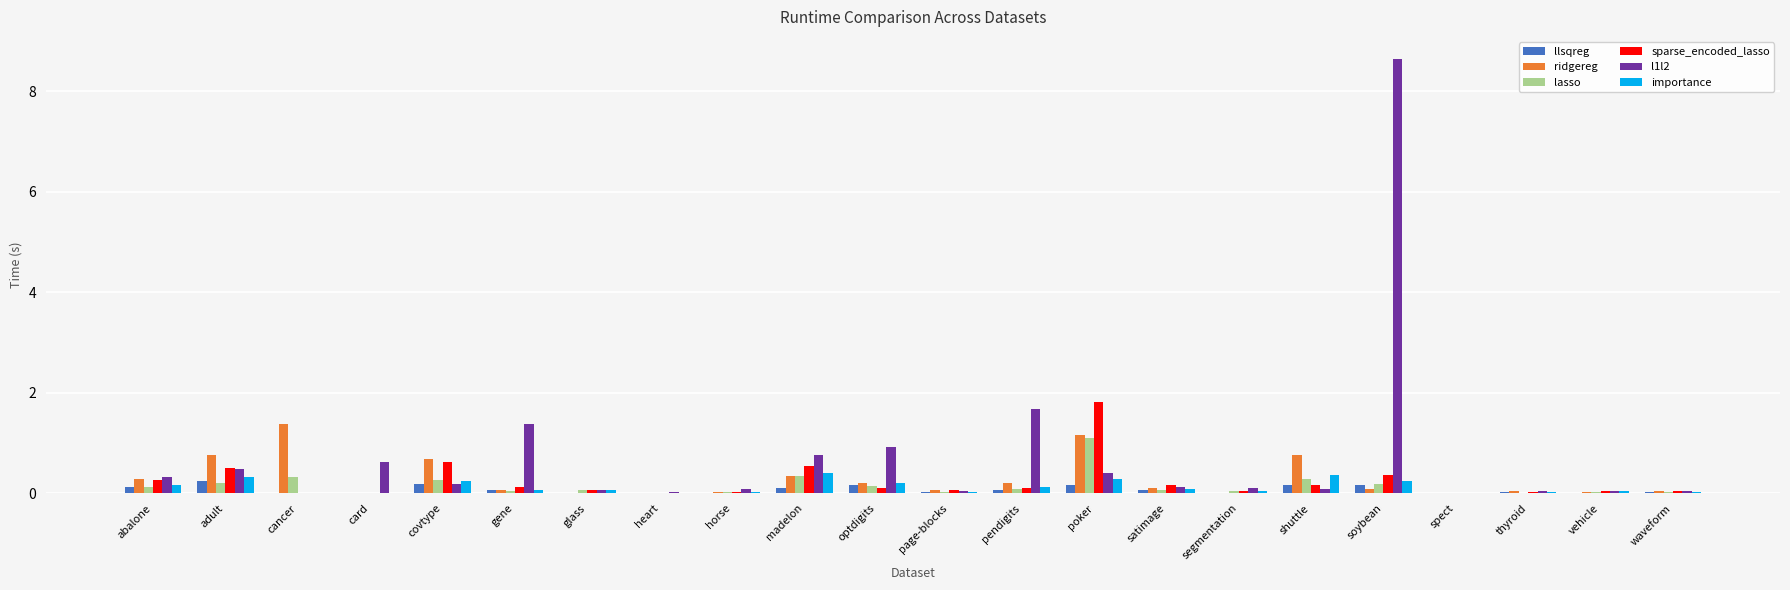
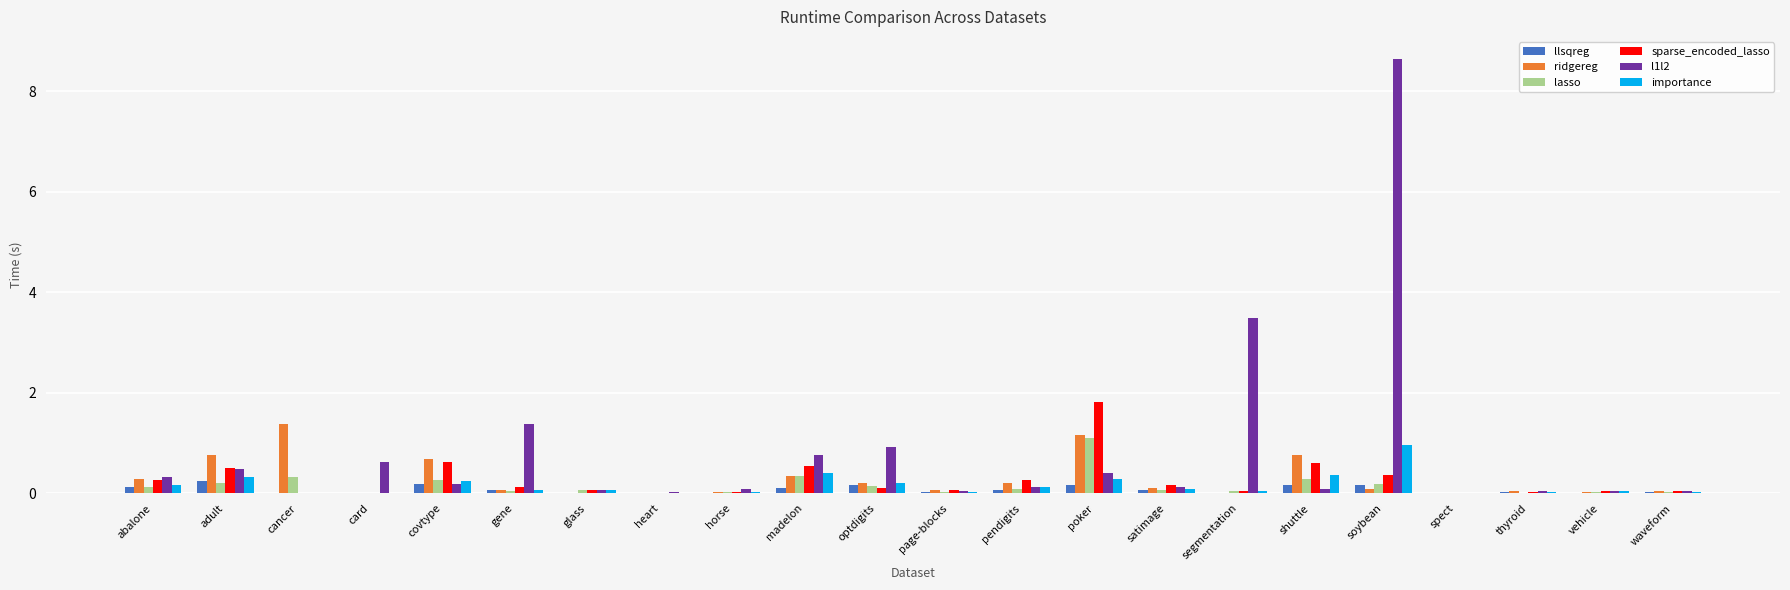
sparse_encoded_lasso, pendigits: 0.1 -> 0.3
l1l2, pendigits: 1.7 -> 0.1
l1l2, segmentation: 0.1 -> 3.5
sparse_encoded_lasso, shuttle: 0.2 -> 0.6
importance, soybean: 0.2 -> 1.0
